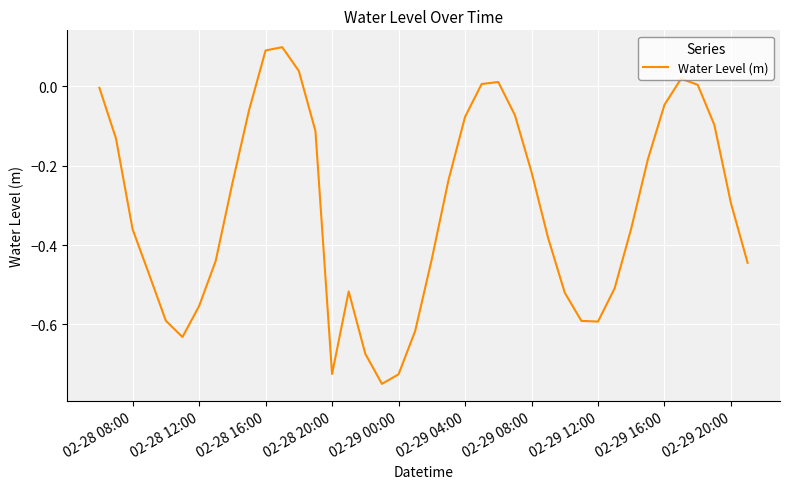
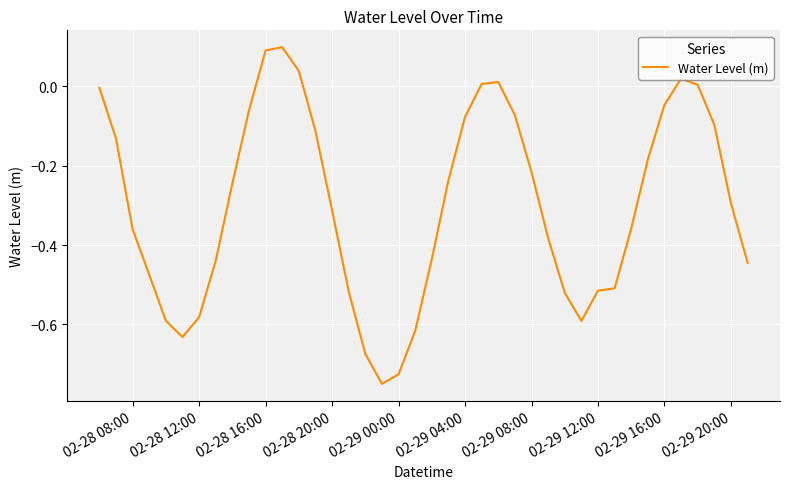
02-28 12:00: -0.55 -> -0.58
02-28 20:00: -0.72 -> -0.31
02-29 12:00: -0.59 -> -0.51
